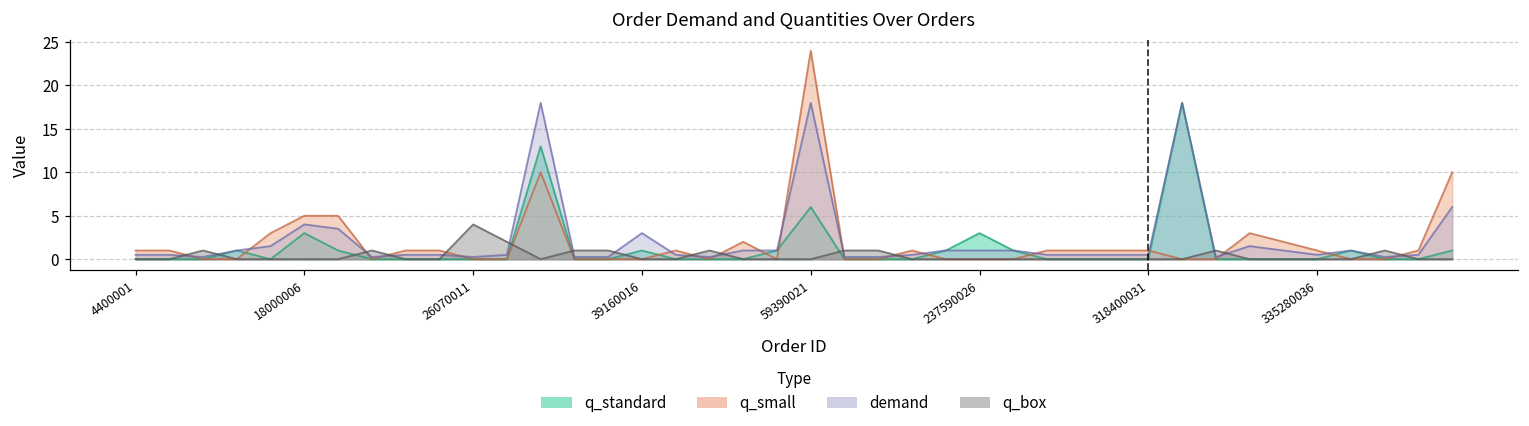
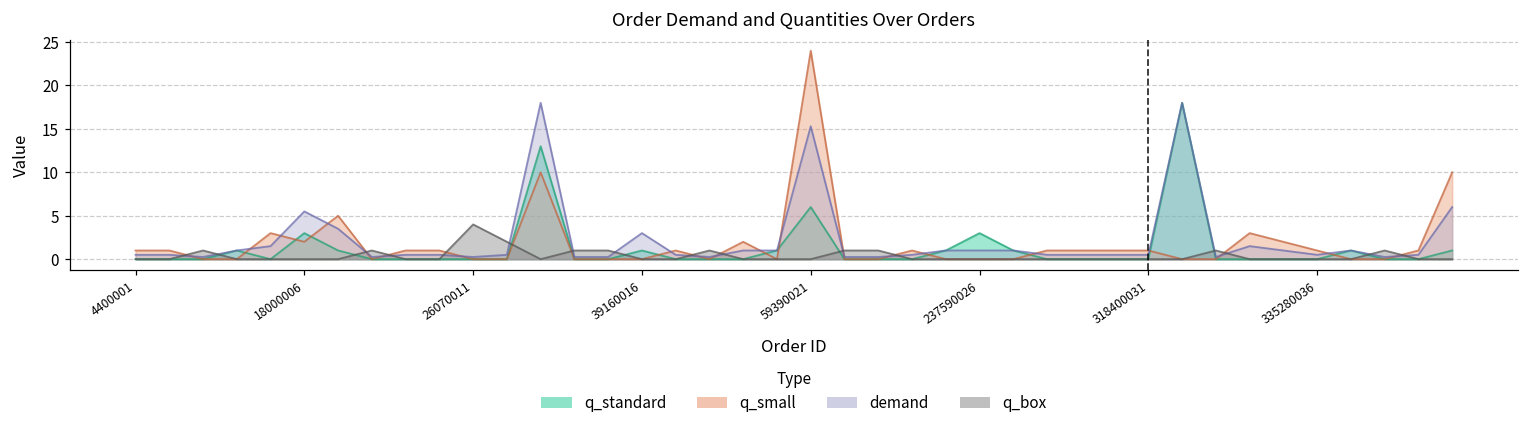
q_small, 18000006: 5 -> 2
demand, 18000006: 4 -> 6
demand, 59390021: 18 -> 15
